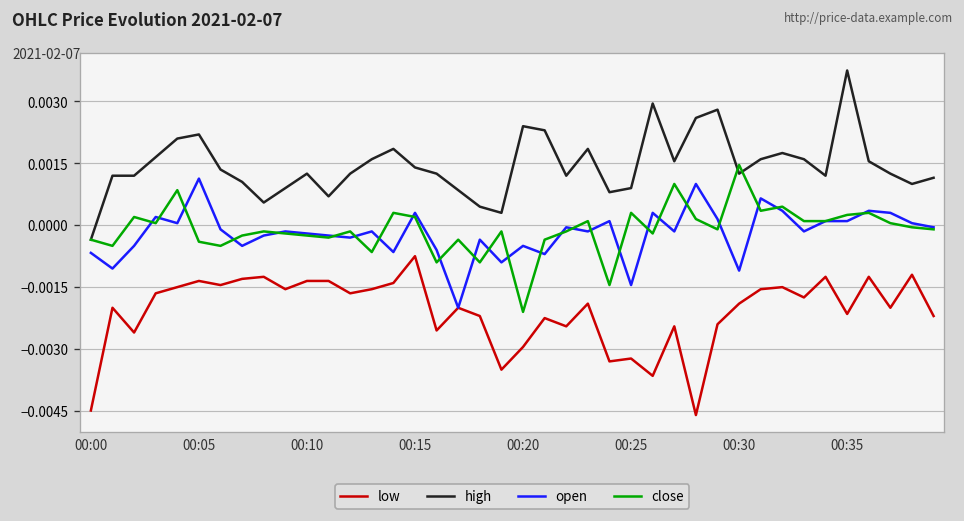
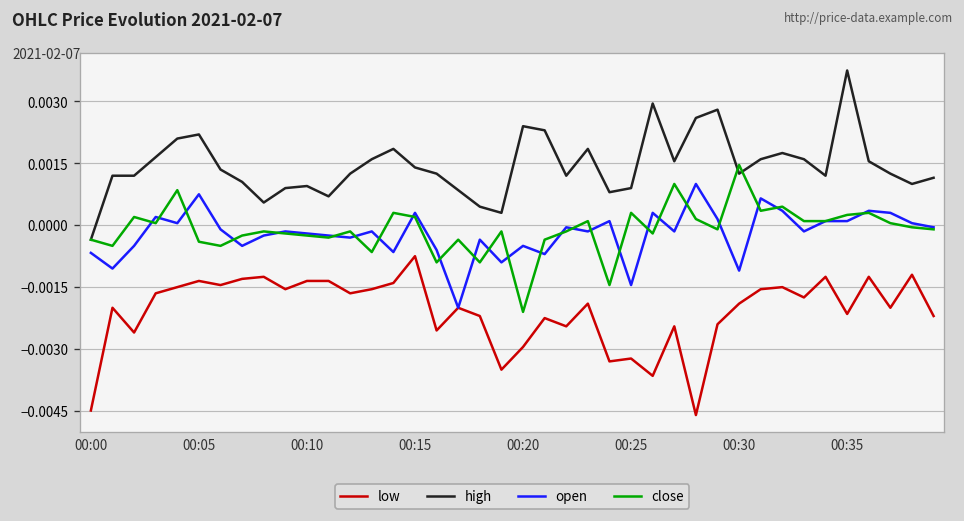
open, 00:05: 0.0011 -> 0.0008
high, 00:10: 0.0013 -> 0.0010
